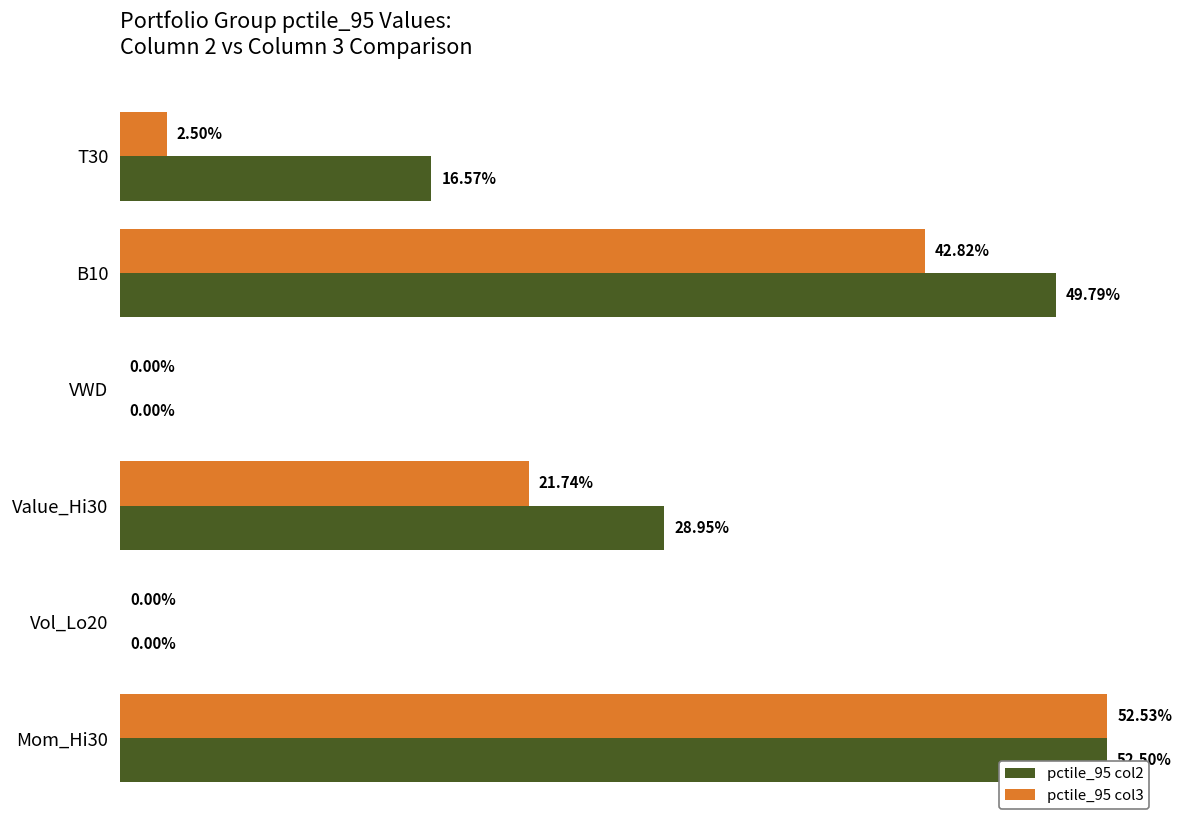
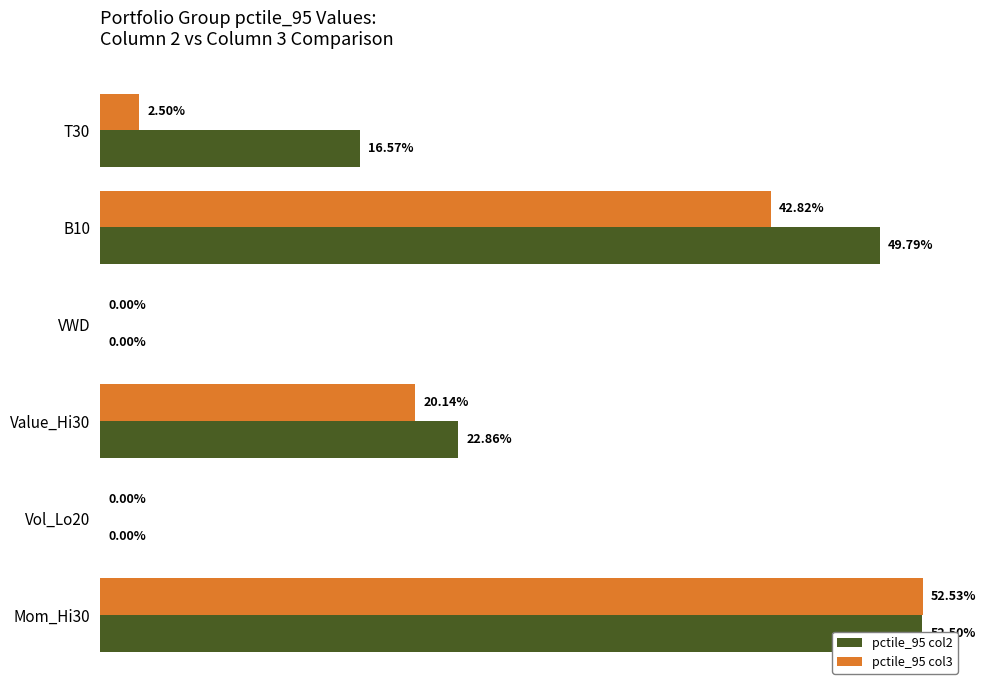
pctile_95 col3, Value_Hi30: 21.74% -> 20.14%
pctile_95 col2, Value_Hi30: 28.95% -> 22.86%
